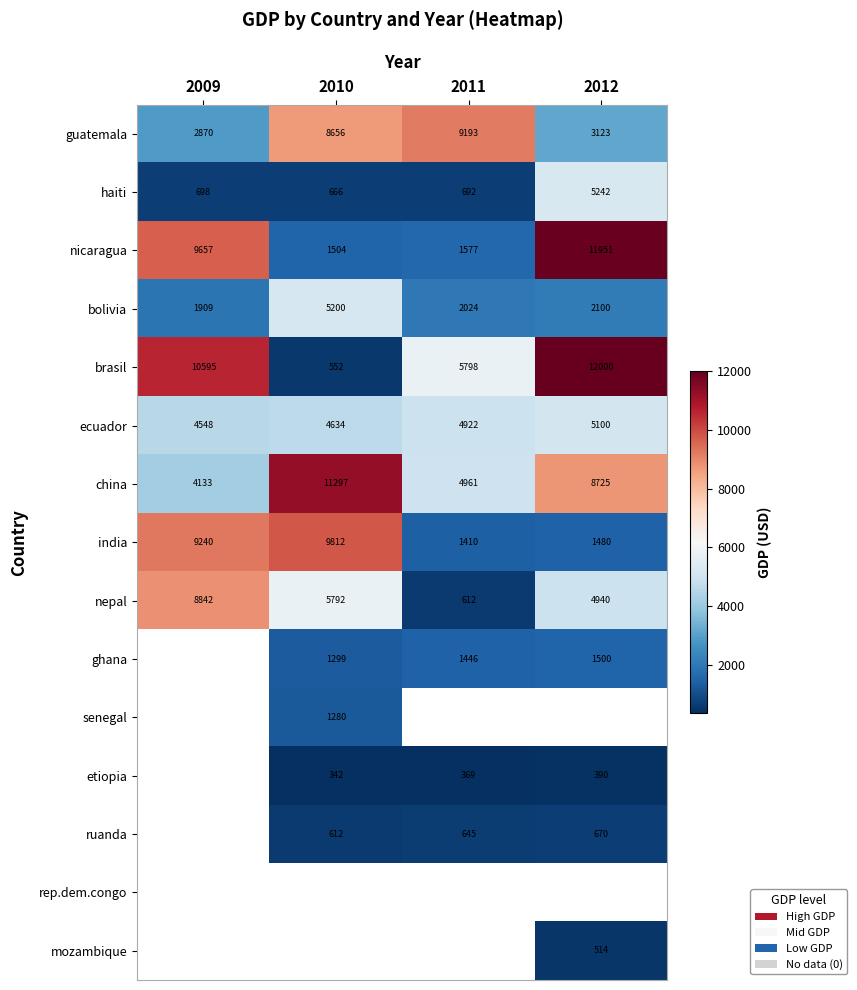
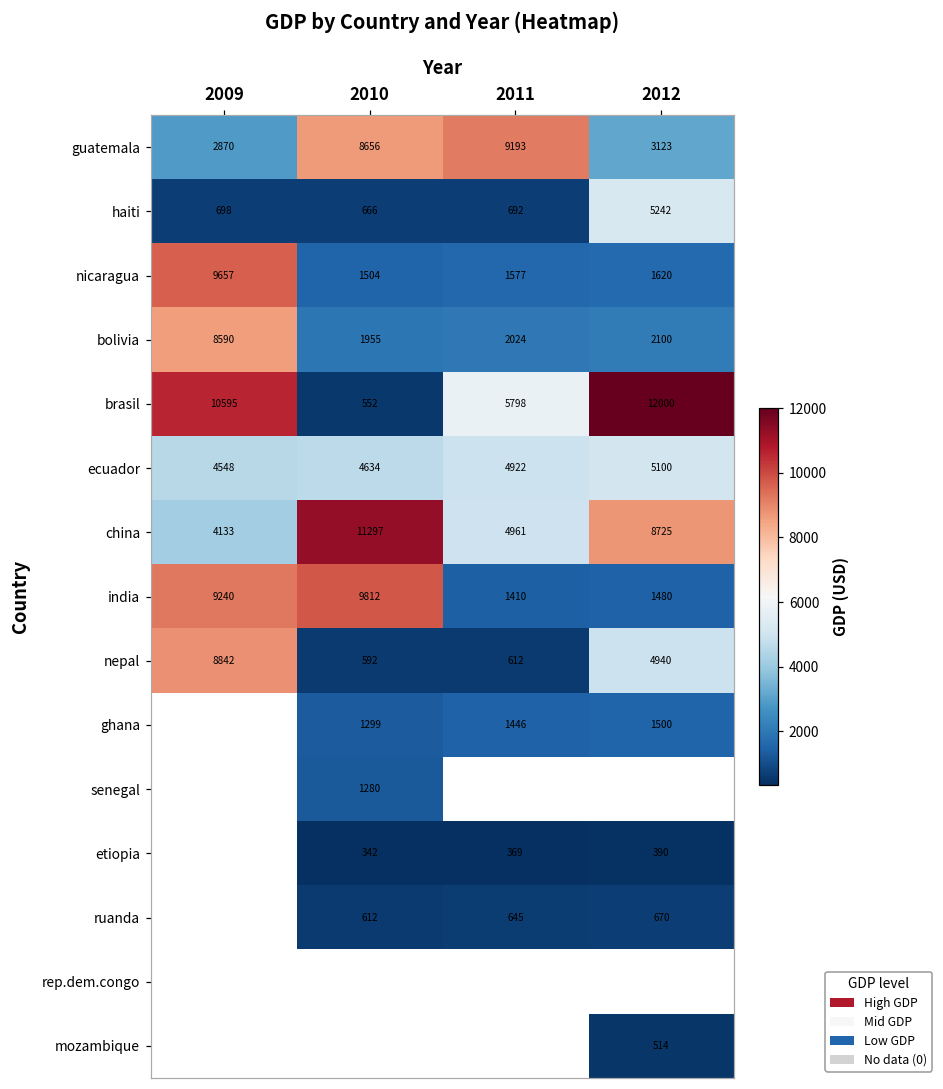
nicaragua, 2012: 11951 -> 1620
bolivia, 2009: 1909 -> 8590
bolivia, 2010: 5200 -> 1955
nepal, 2010: 5792 -> 592
